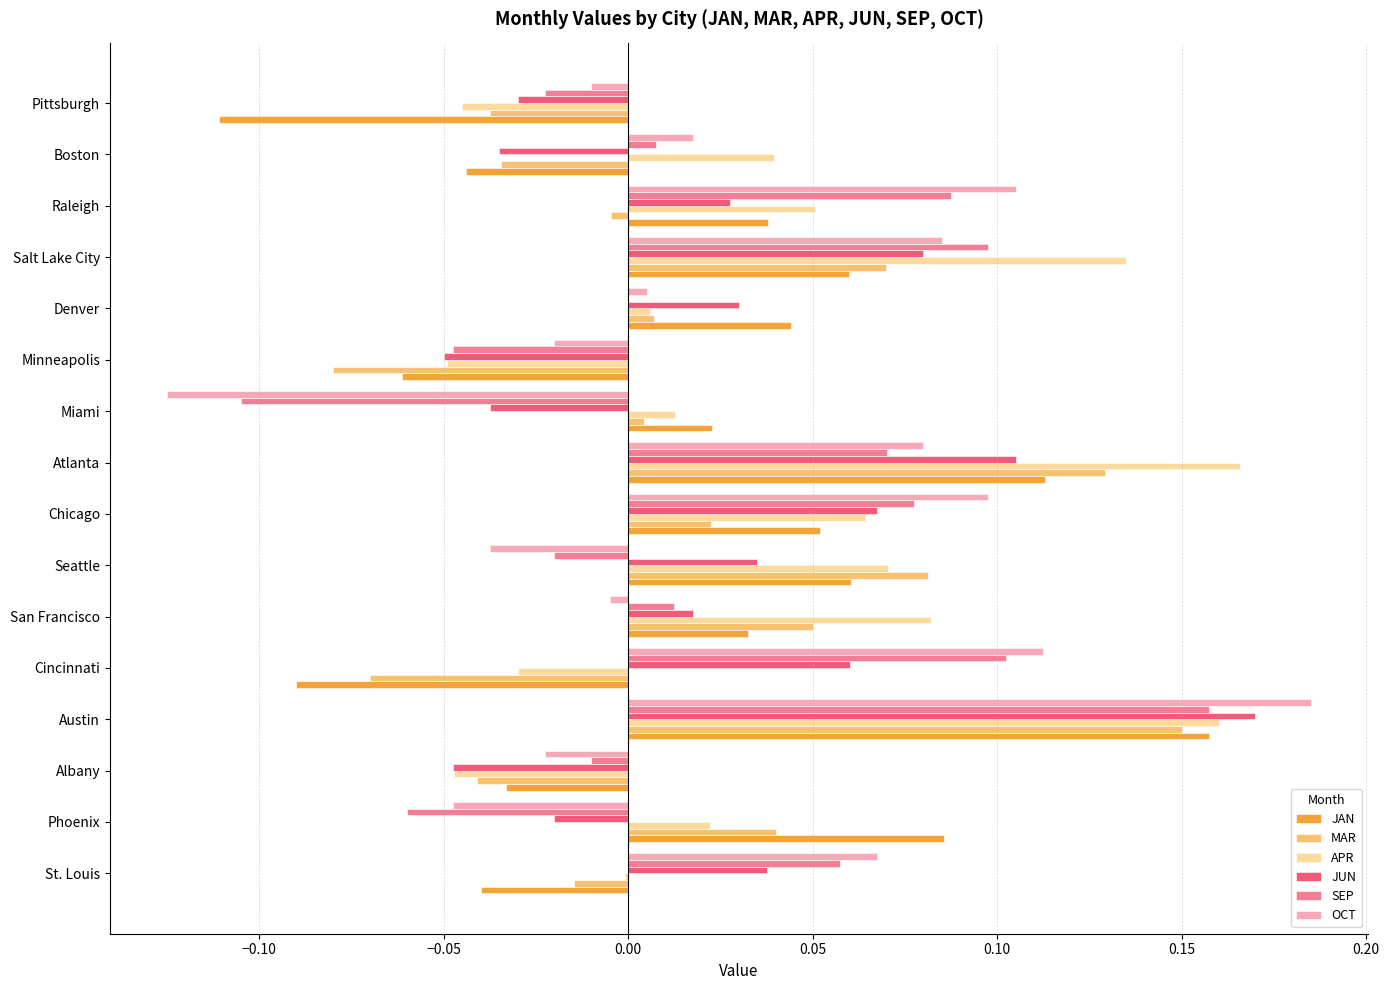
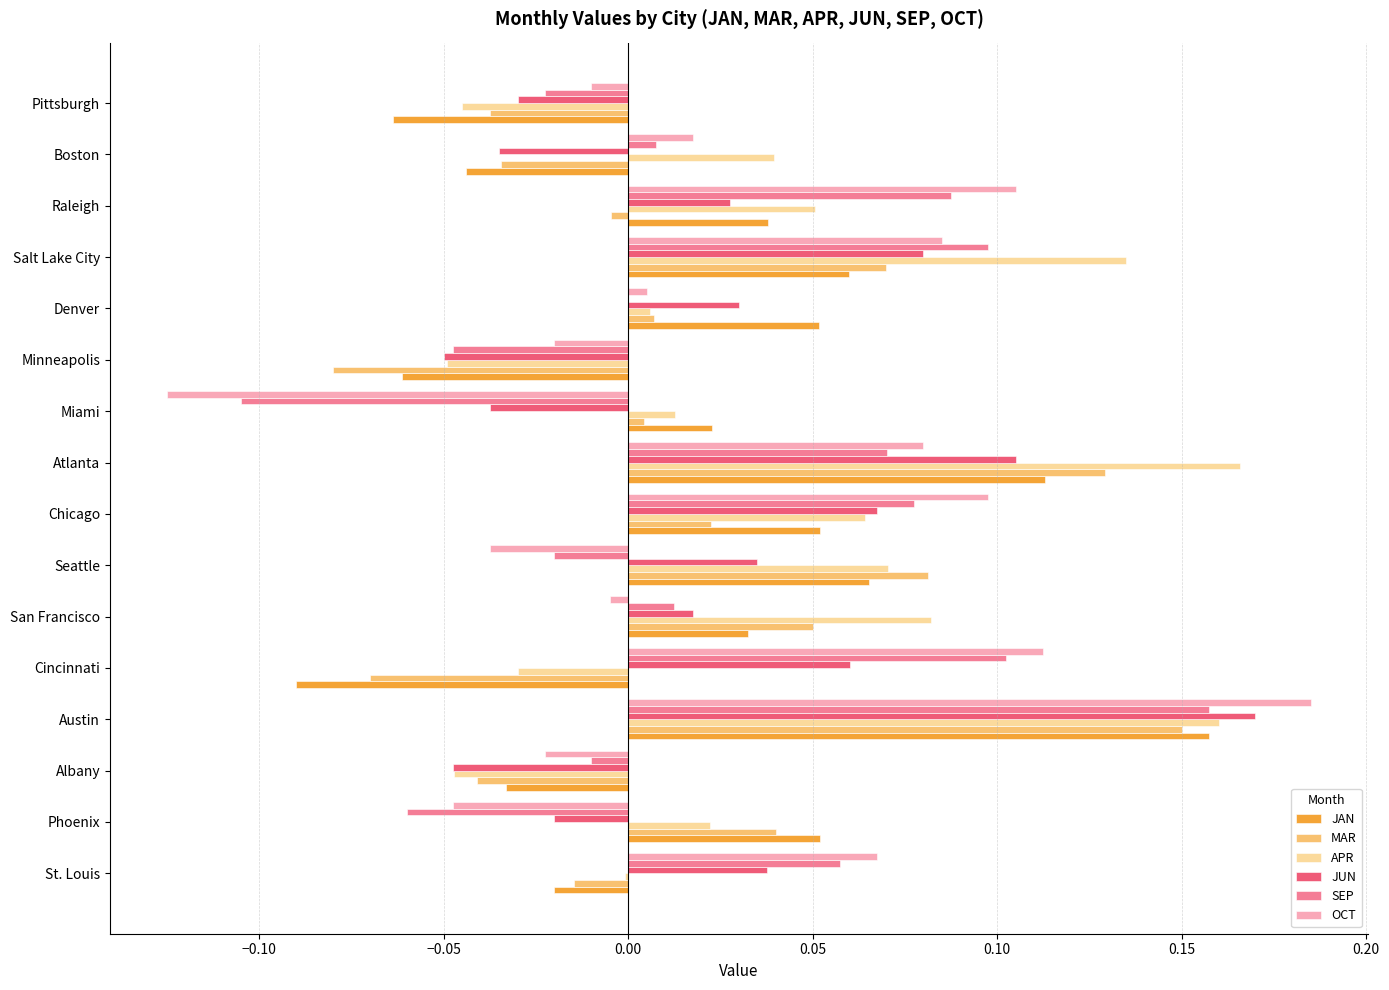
JAN, Pittsburgh: -0.111 -> -0.064
JAN, Denver: 0.044 -> 0.052
JAN, Seattle: 0.060 -> 0.065
JAN, Phoenix: 0.086 -> 0.052
JAN, St. Louis: -0.04 -> -0.02
